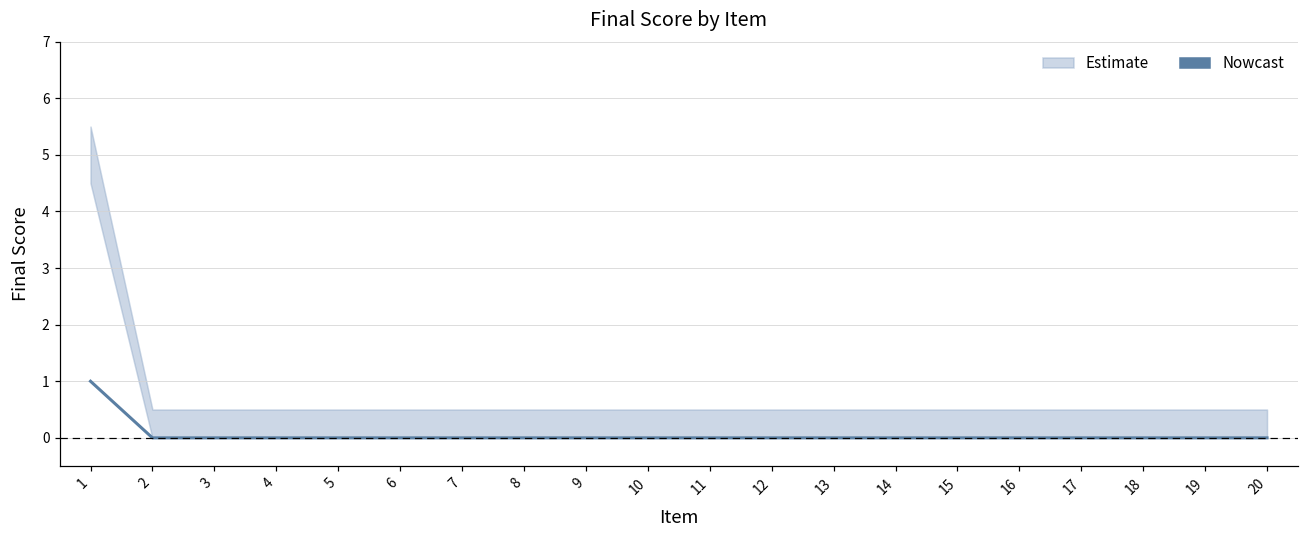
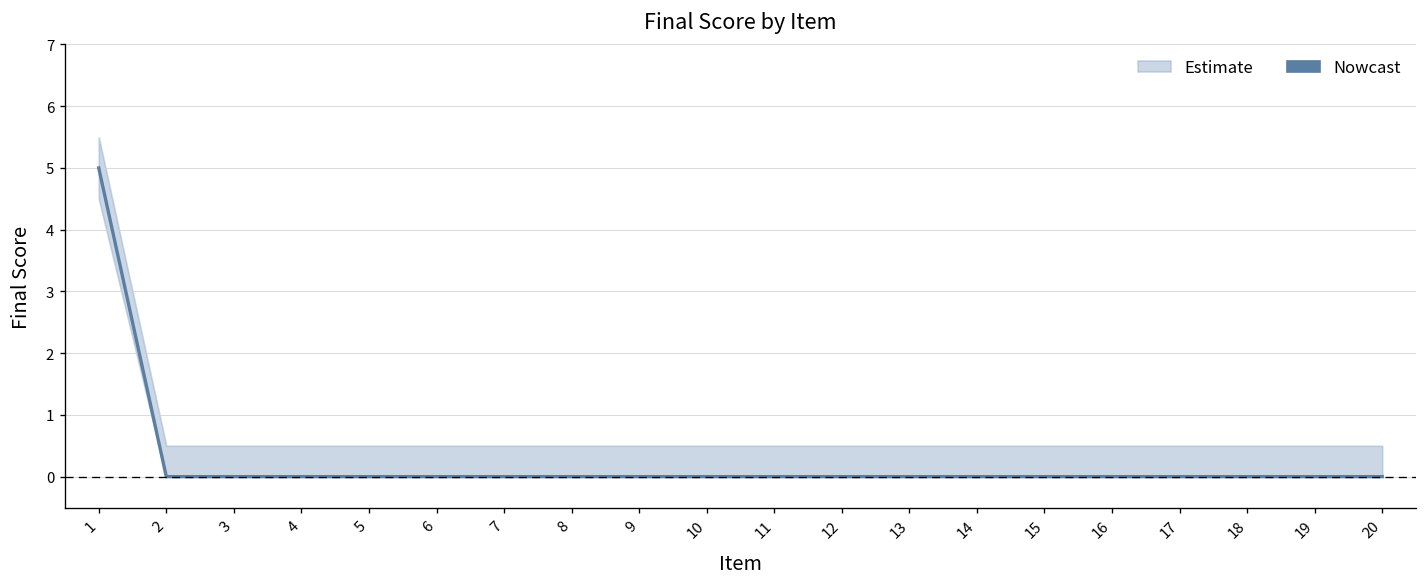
Nowcast, 1: 1 -> 5
